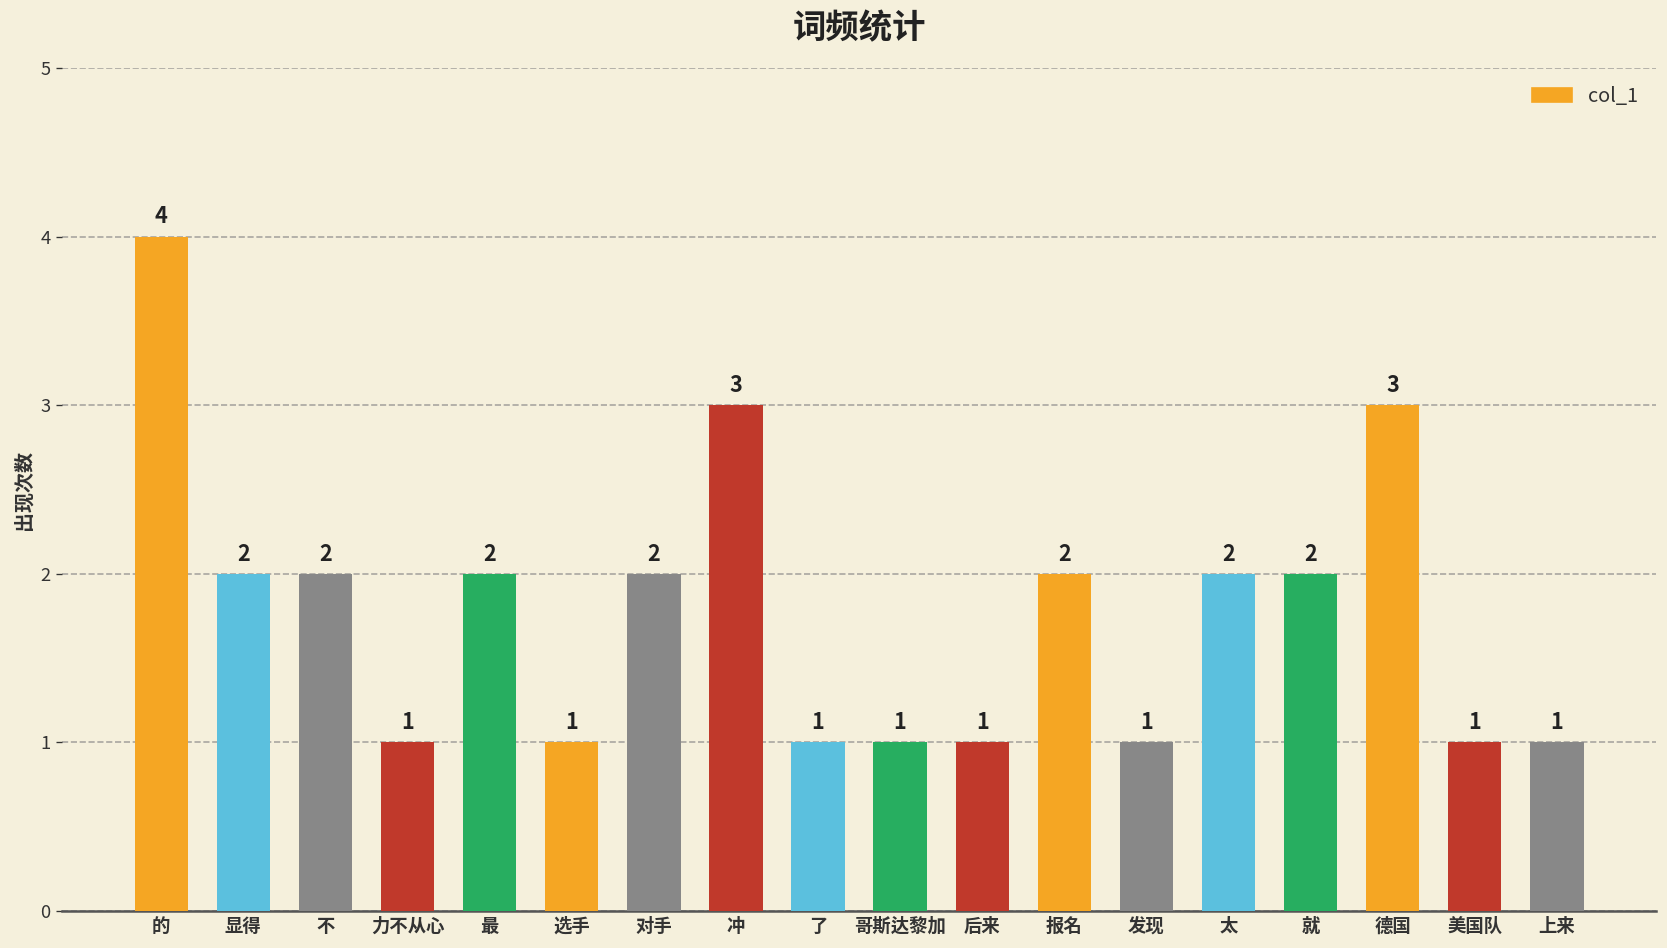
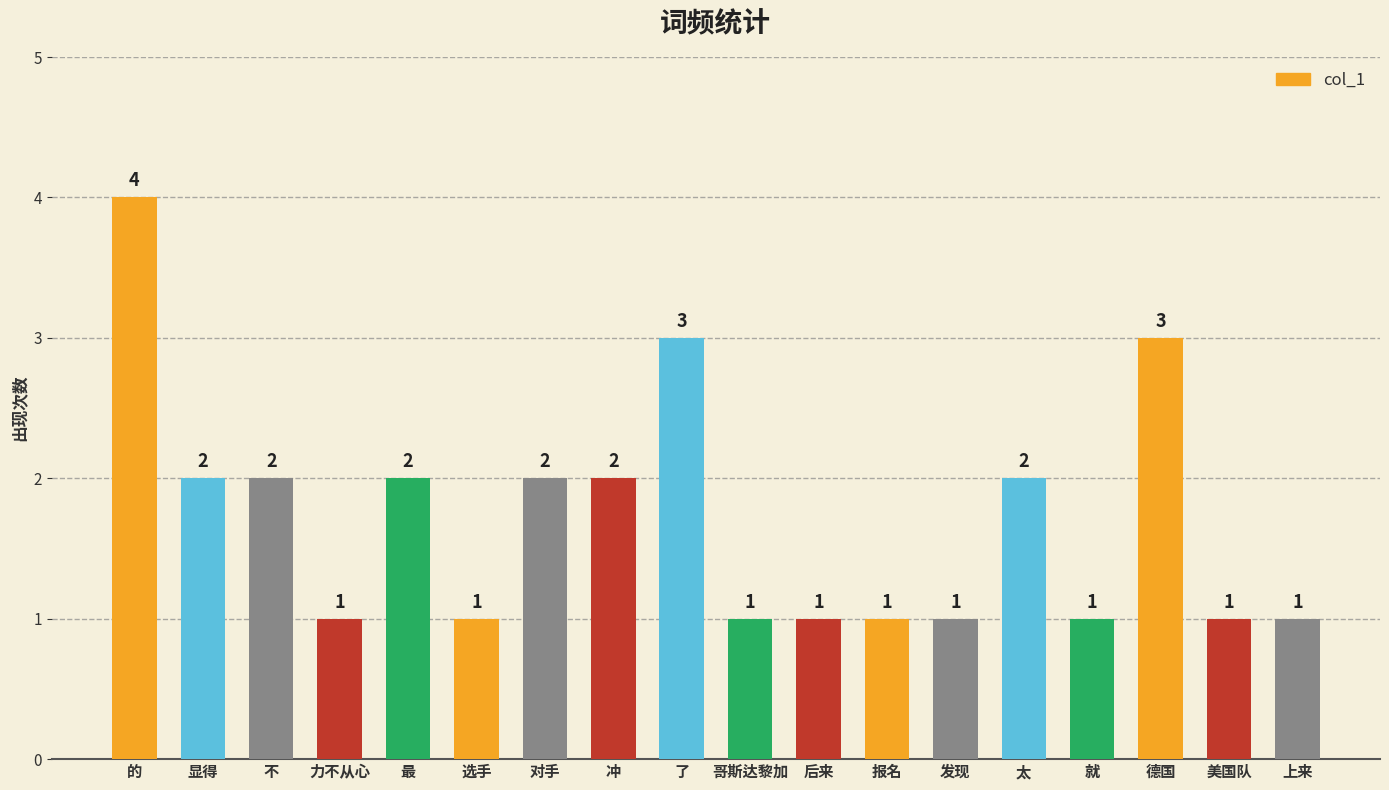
冲: 3 -> 2
了: 1 -> 3
报名: 2 -> 1
就: 2 -> 1
